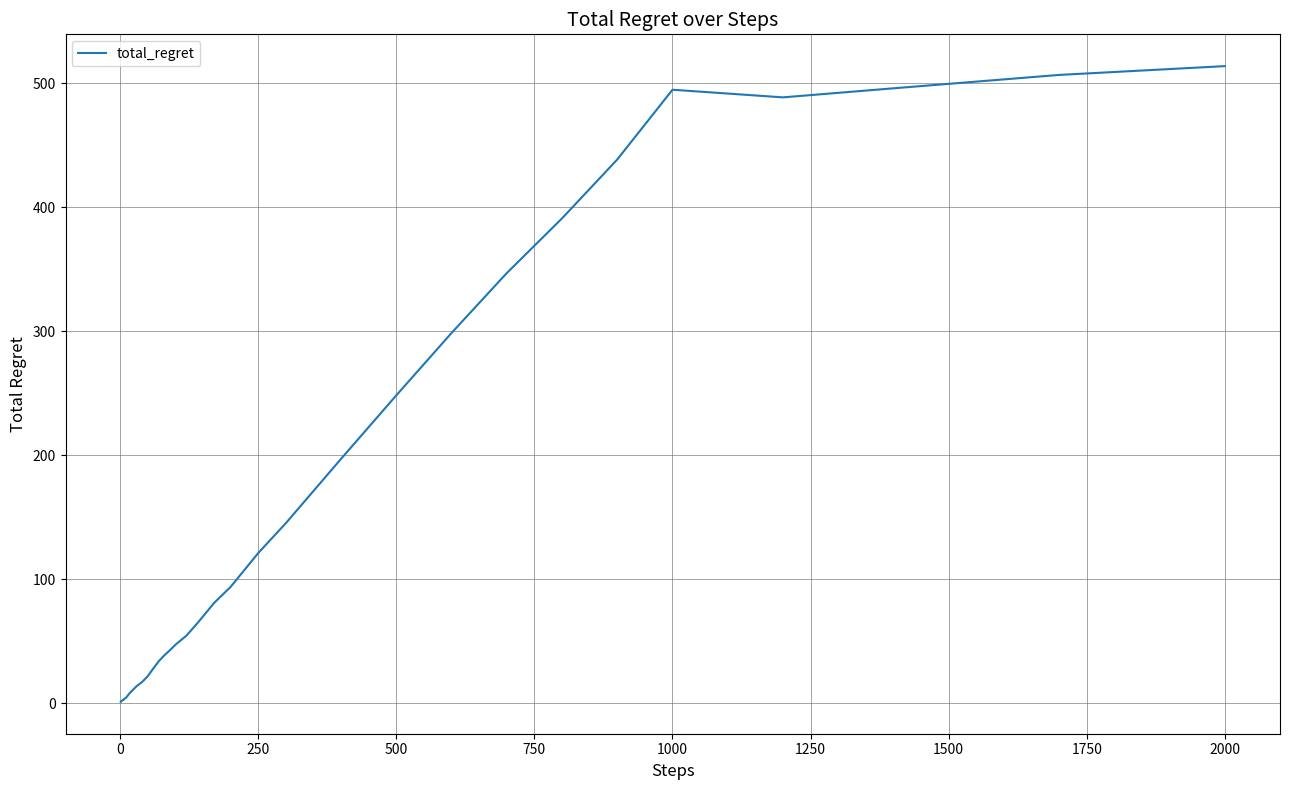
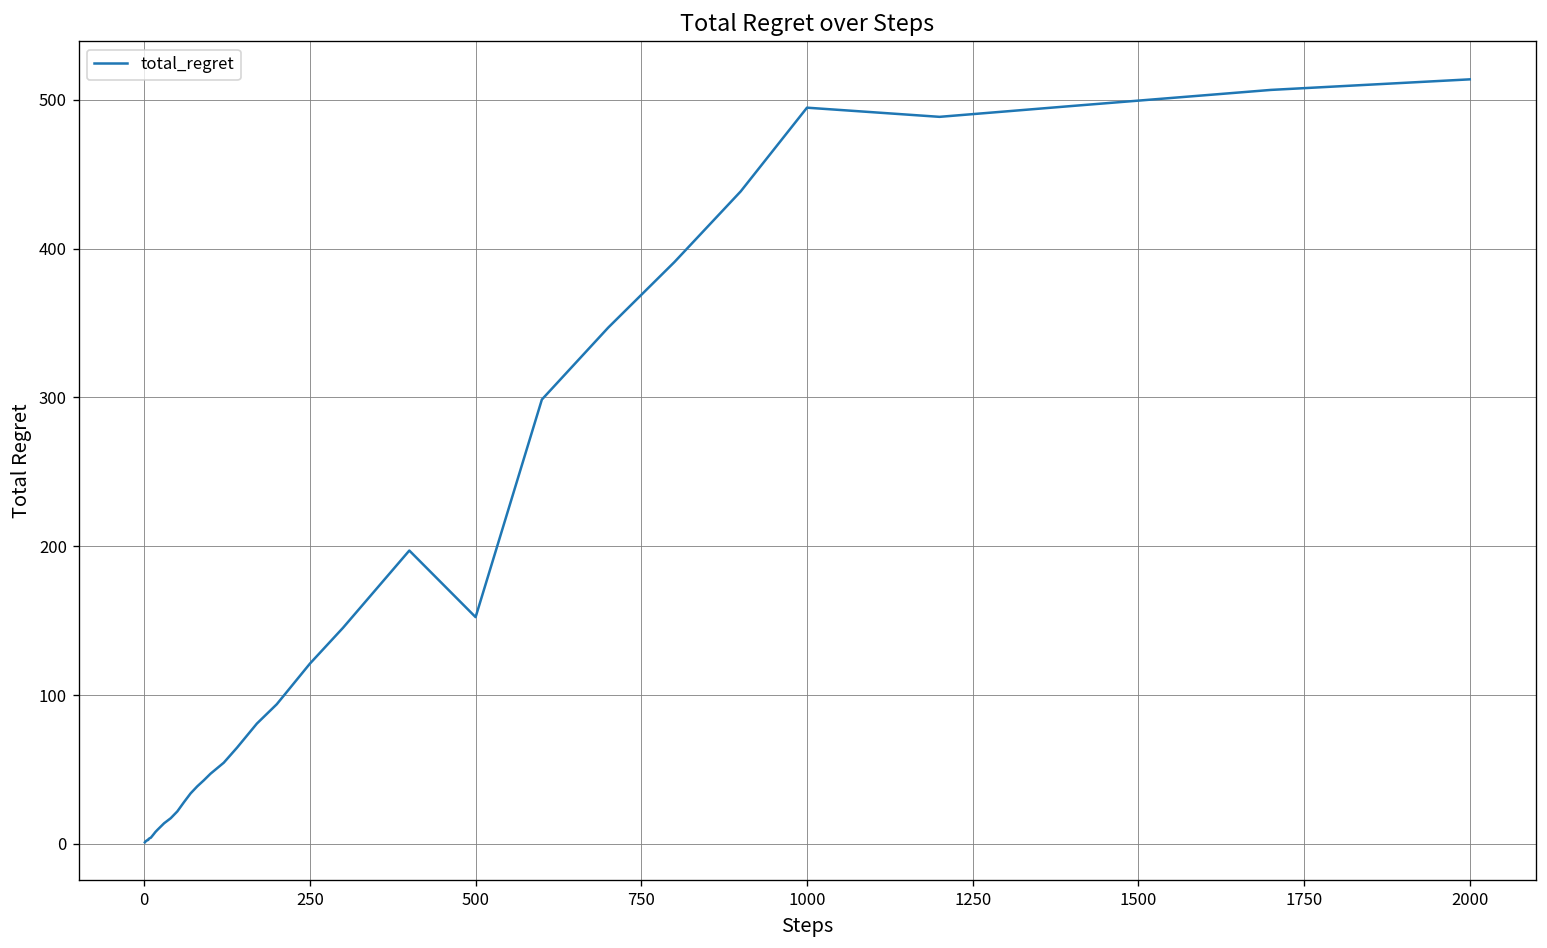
500: 248 -> 152
